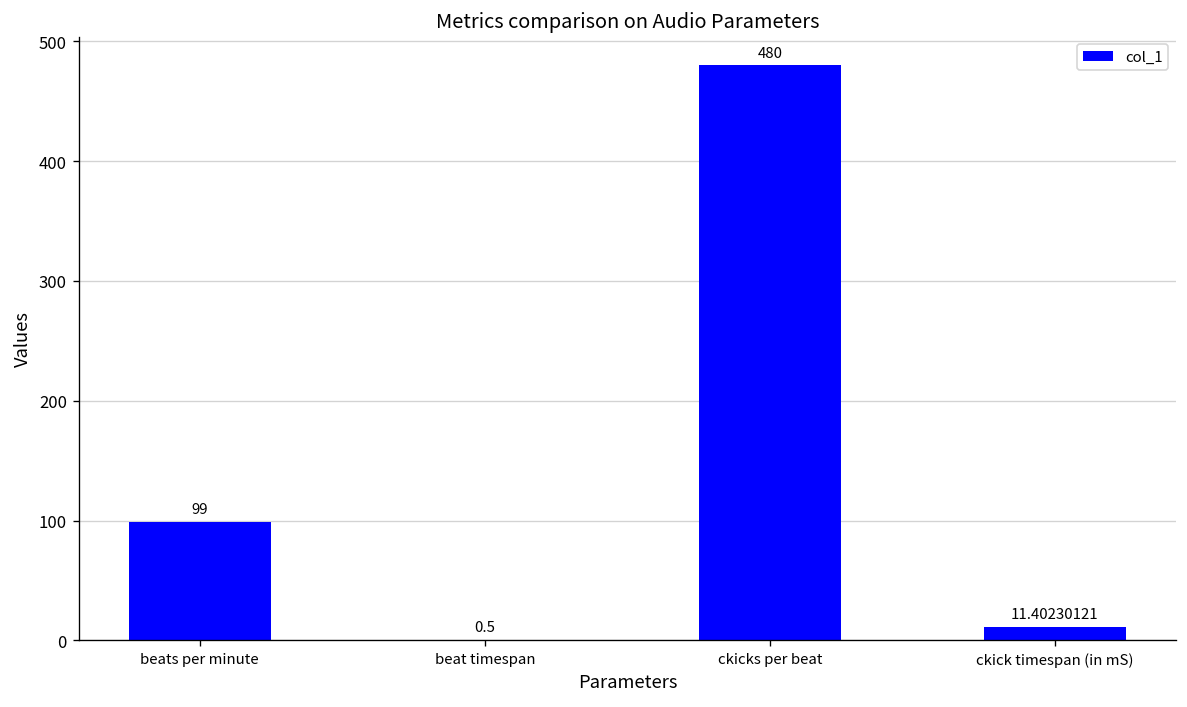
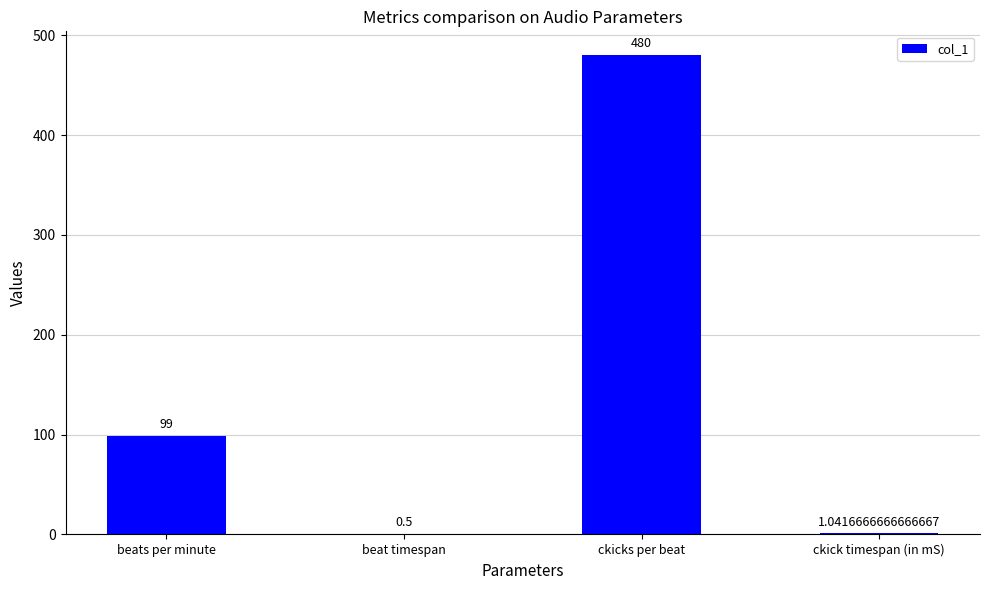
ckick timespan (in mS): 11.40230121 -> 1.0416666666666667
